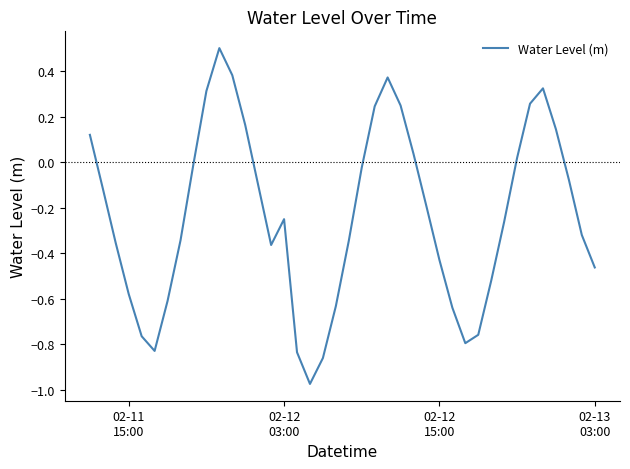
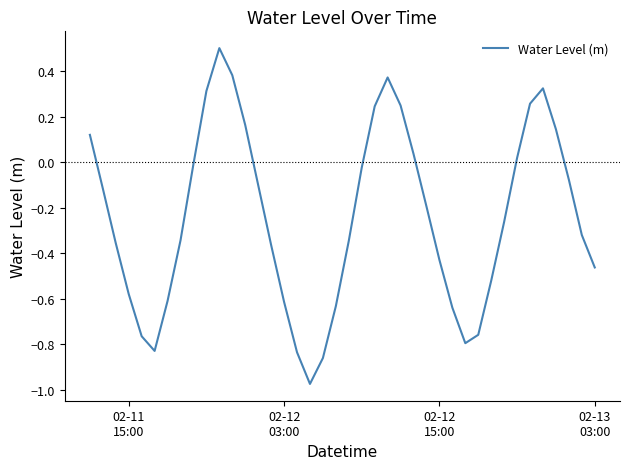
02-12 03:00: -0.25 -> -0.61
